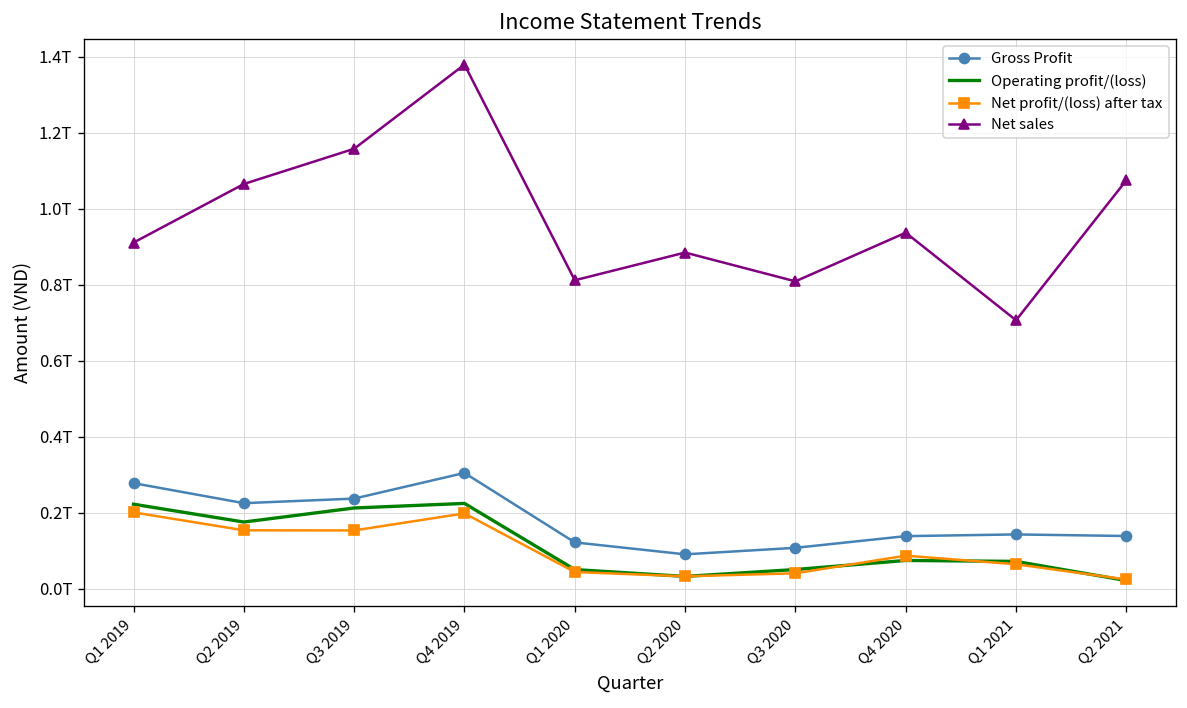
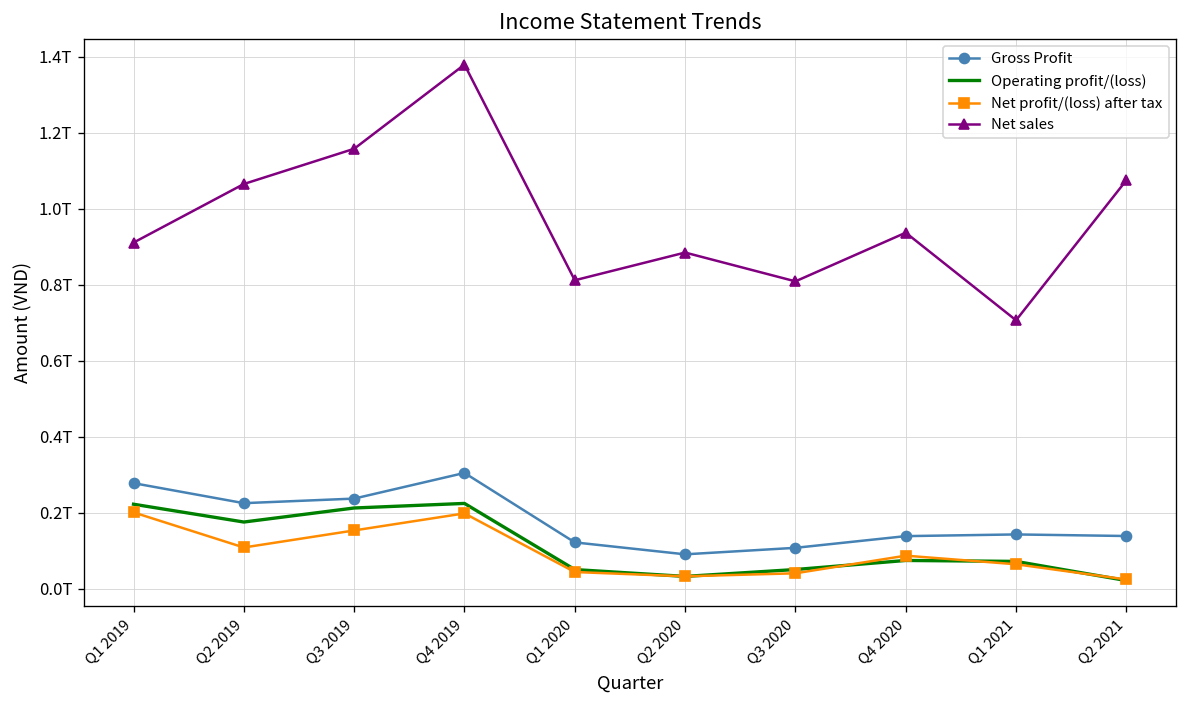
Net profit/(loss) after tax, Q2 2019: 0.15T -> 0.11T
